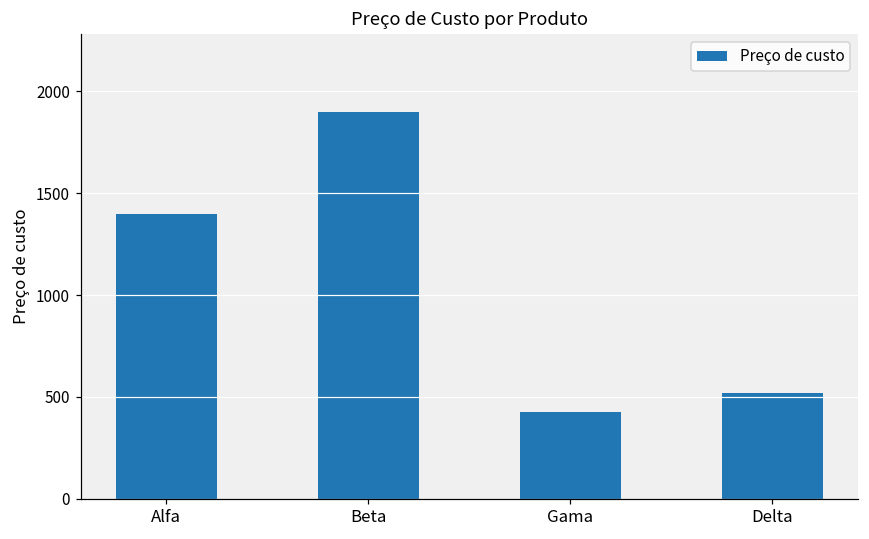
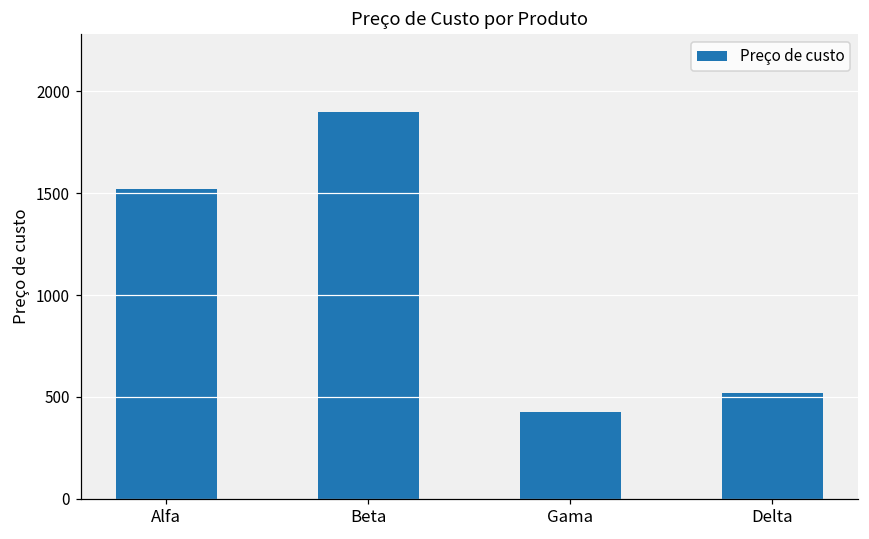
Alfa: 1400 -> 1520
